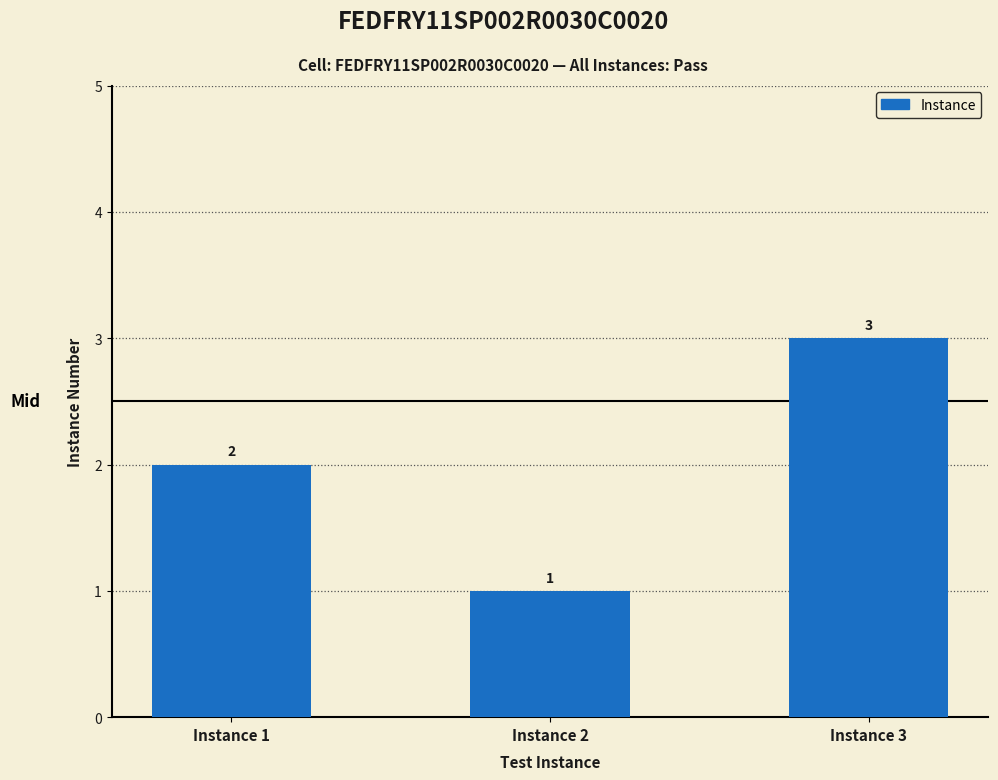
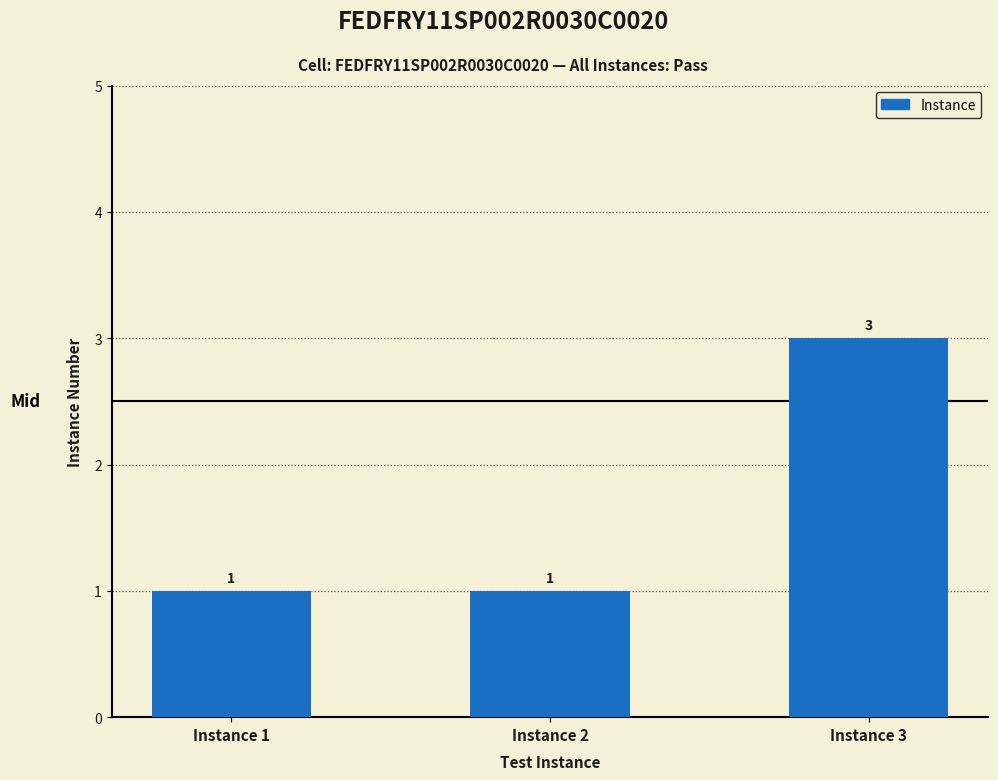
Instance 1: 2 -> 1
